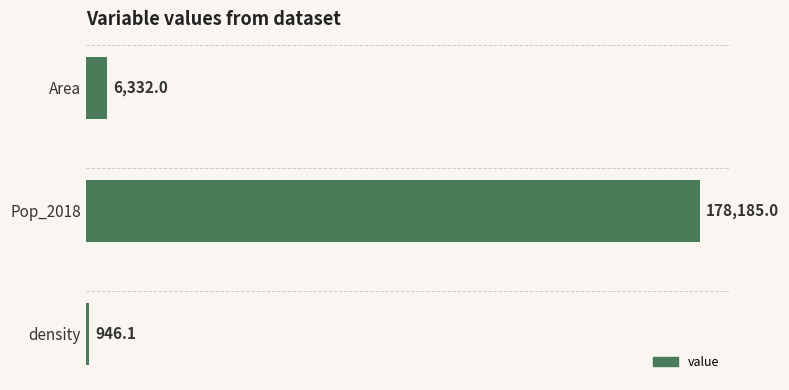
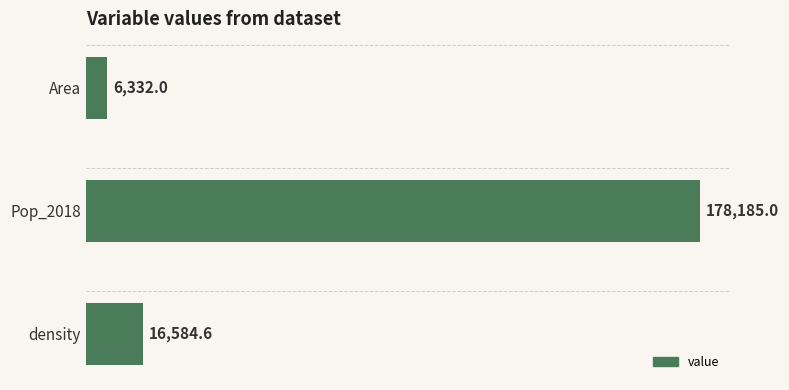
density: 946.1 -> 16,584.6
